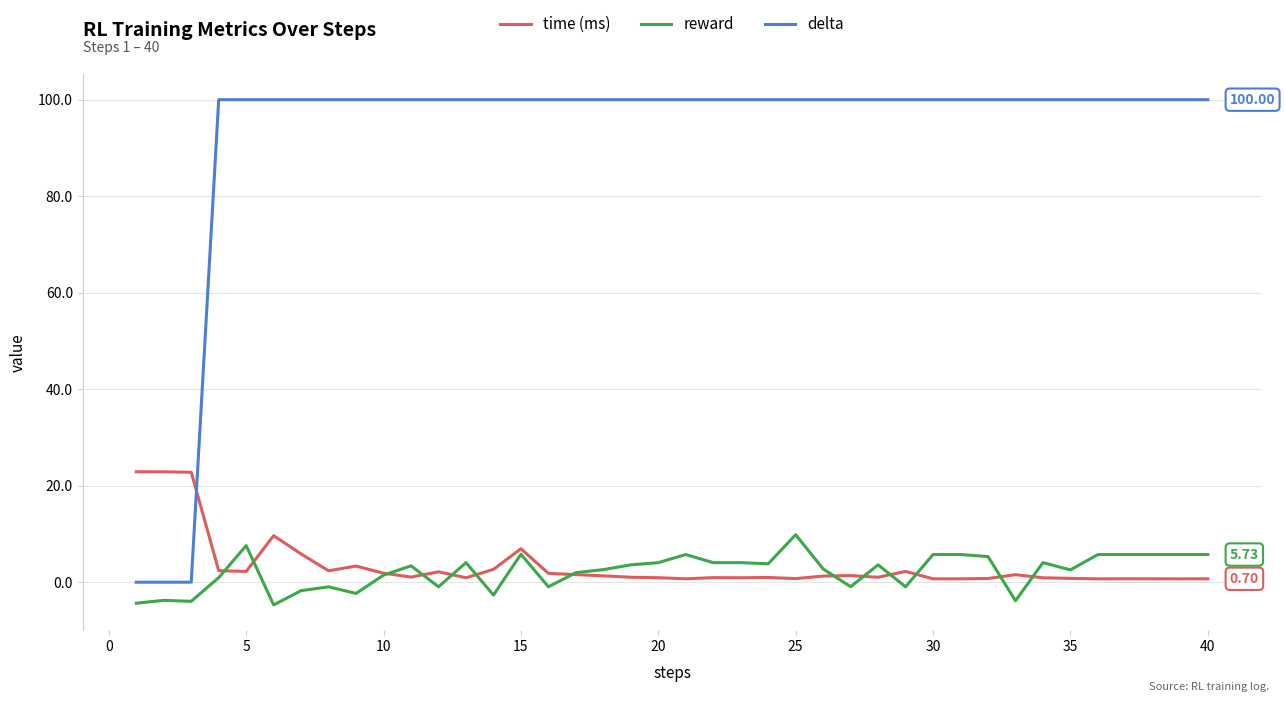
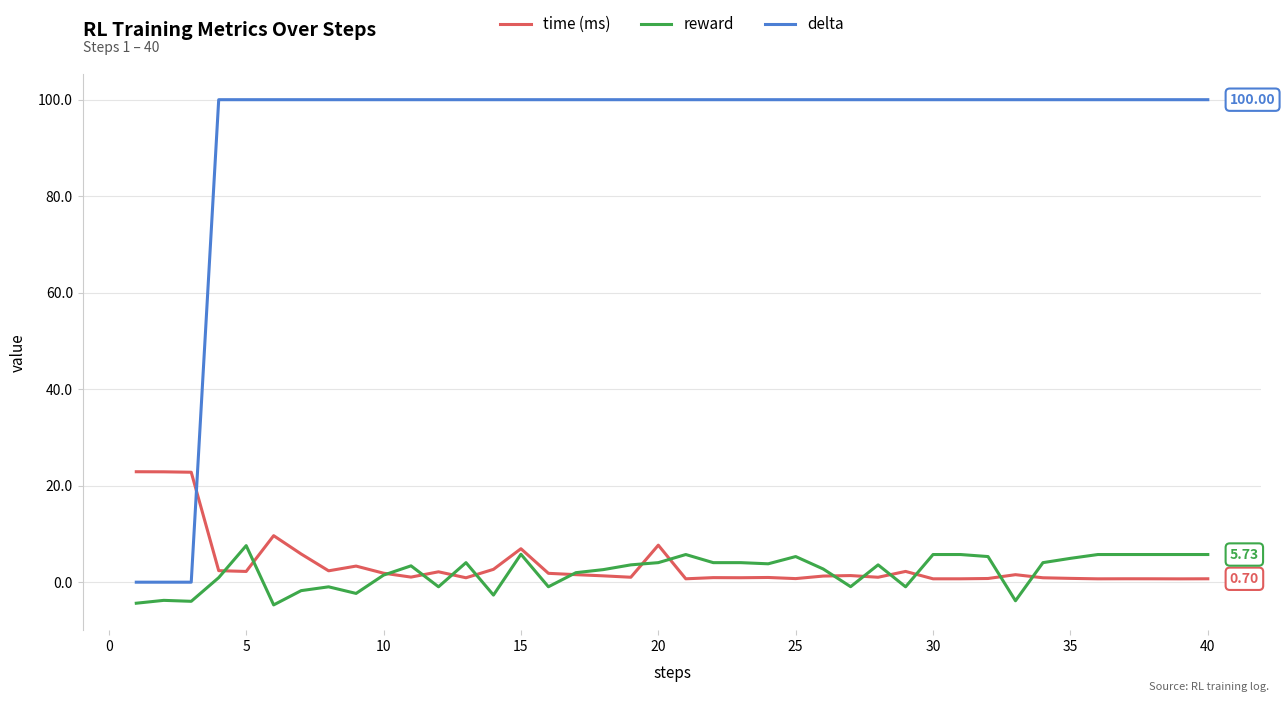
time (ms), 20: 1 -> 8
reward, 25: 10 -> 5
reward, 35: 3 -> 5
